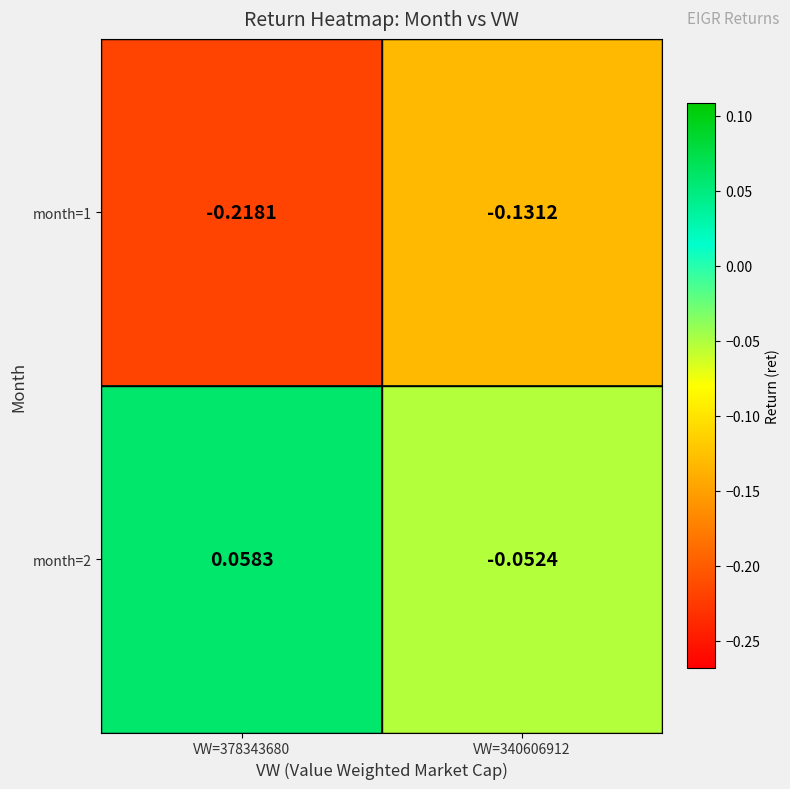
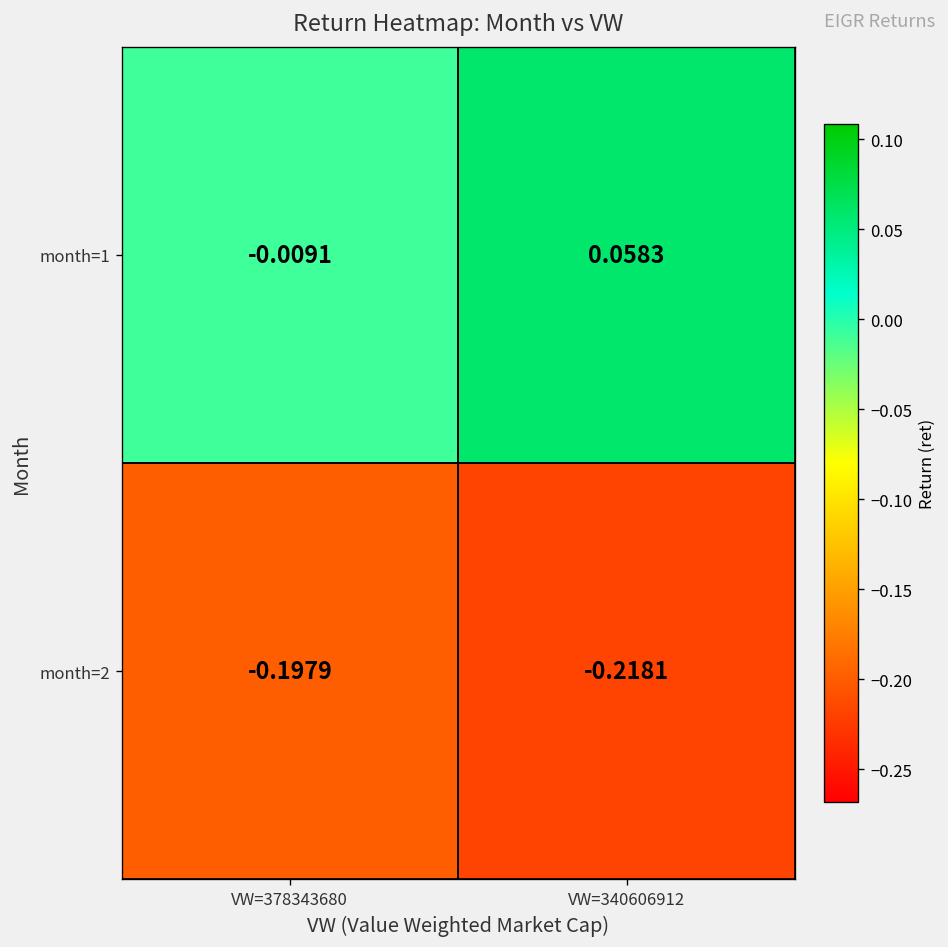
month=1, VW=378343680: -0.2181 -> -0.0091
month=1, VW=340606912: -0.1312 -> 0.0583
month=2, VW=378343680: 0.0583 -> -0.1979
month=2, VW=340606912: -0.0524 -> -0.2181
